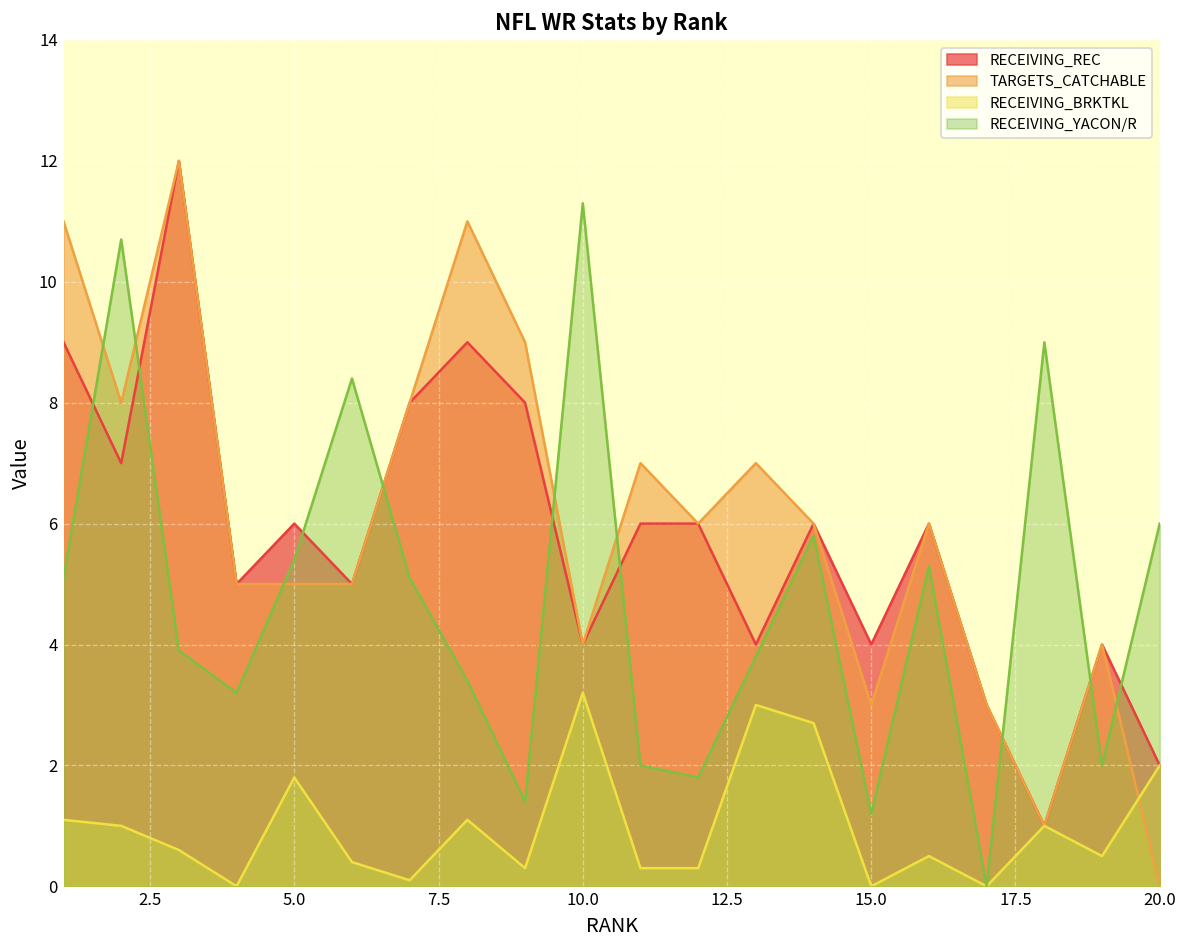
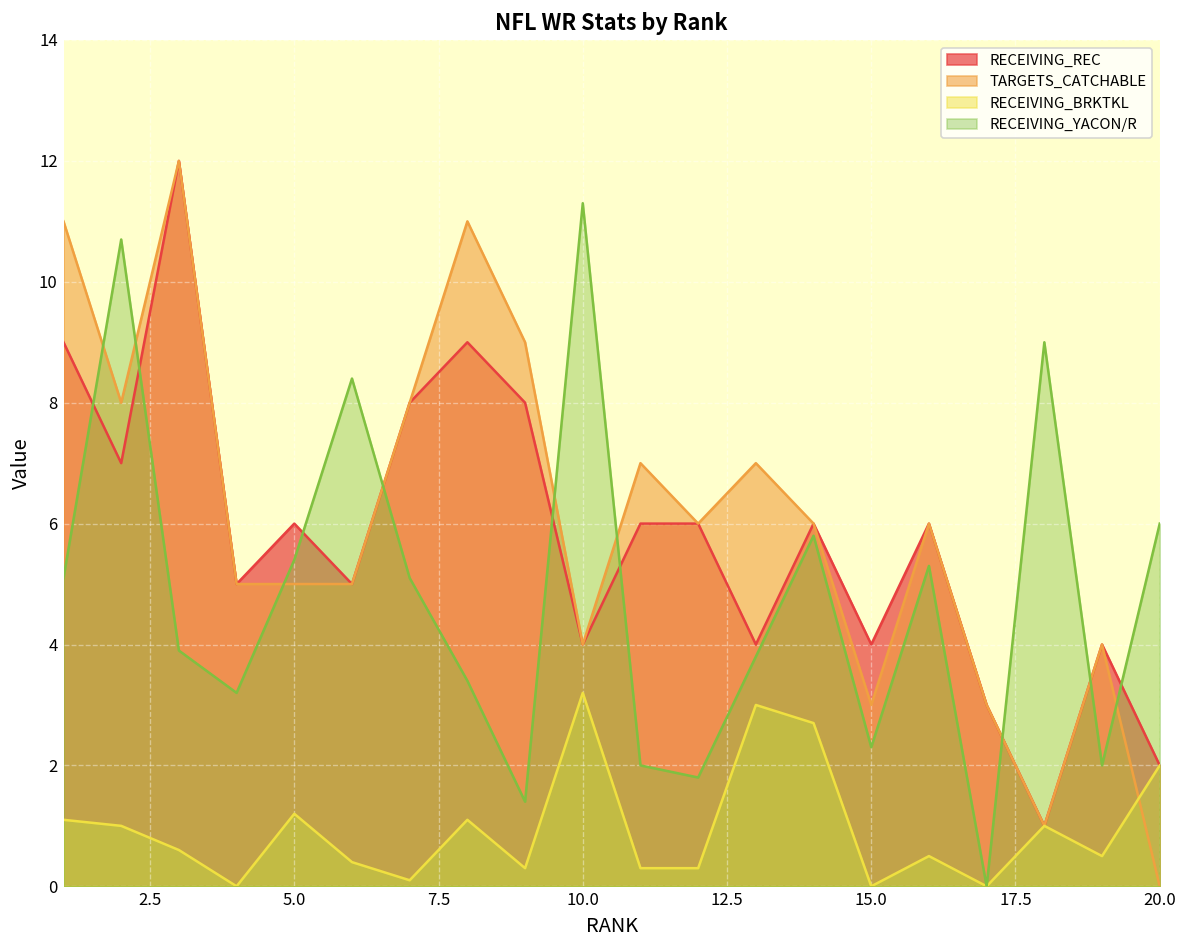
RECEIVING_BRKTKL, 5.0: 1.8 -> 1.2
RECEIVING_YACON/R, 15.0: 1.2 -> 2.3
